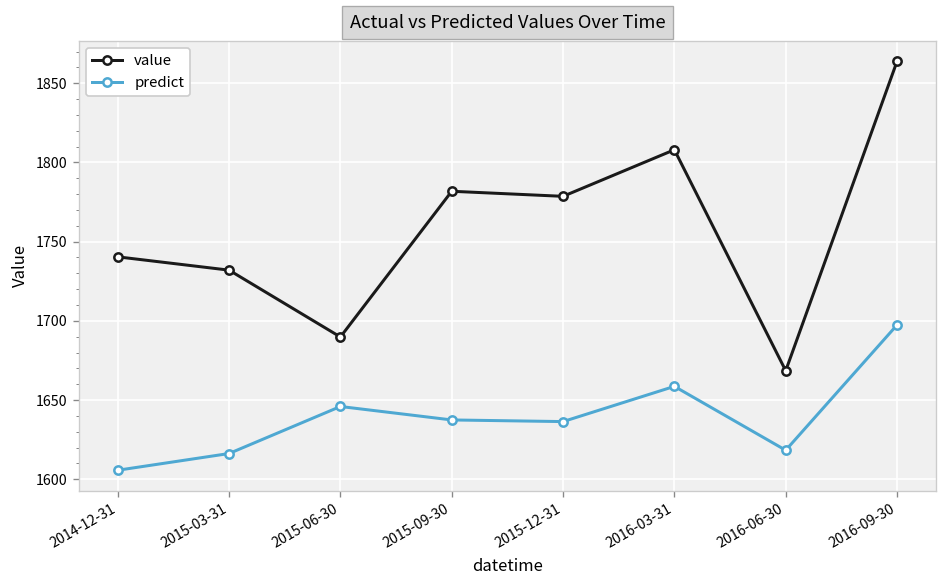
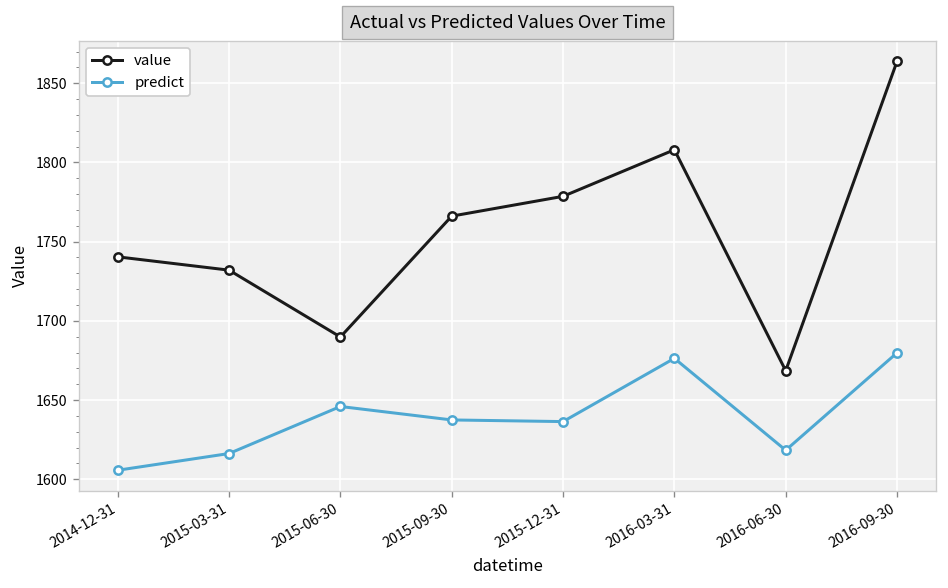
value, 2015-09-30: 1782 -> 1766
predict, 2016-03-31: 1659 -> 1676
predict, 2016-09-30: 1697 -> 1680
